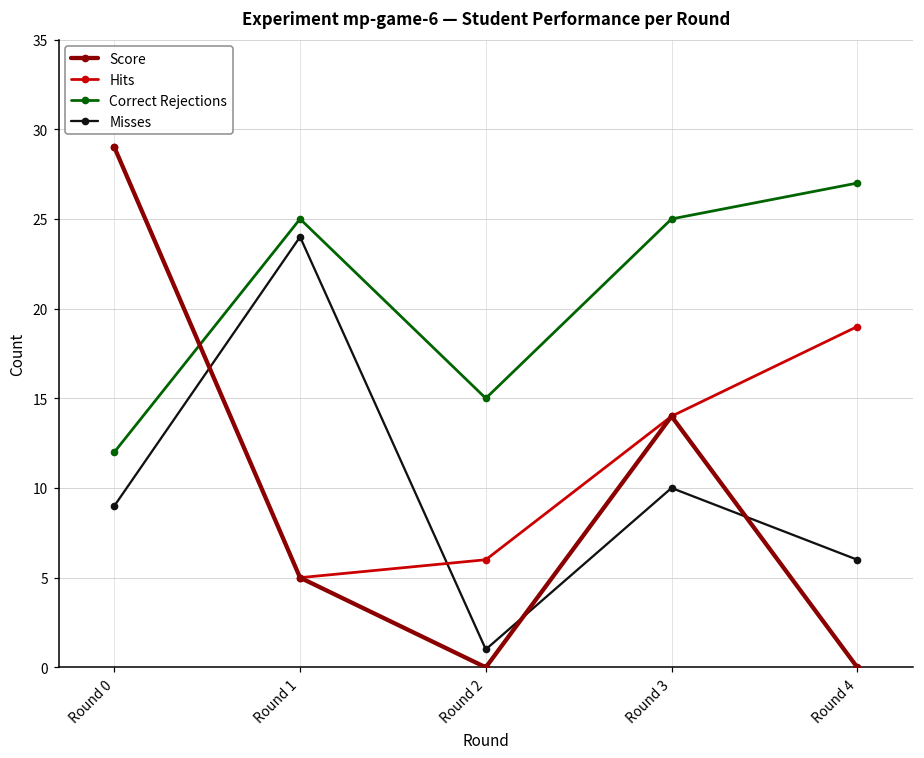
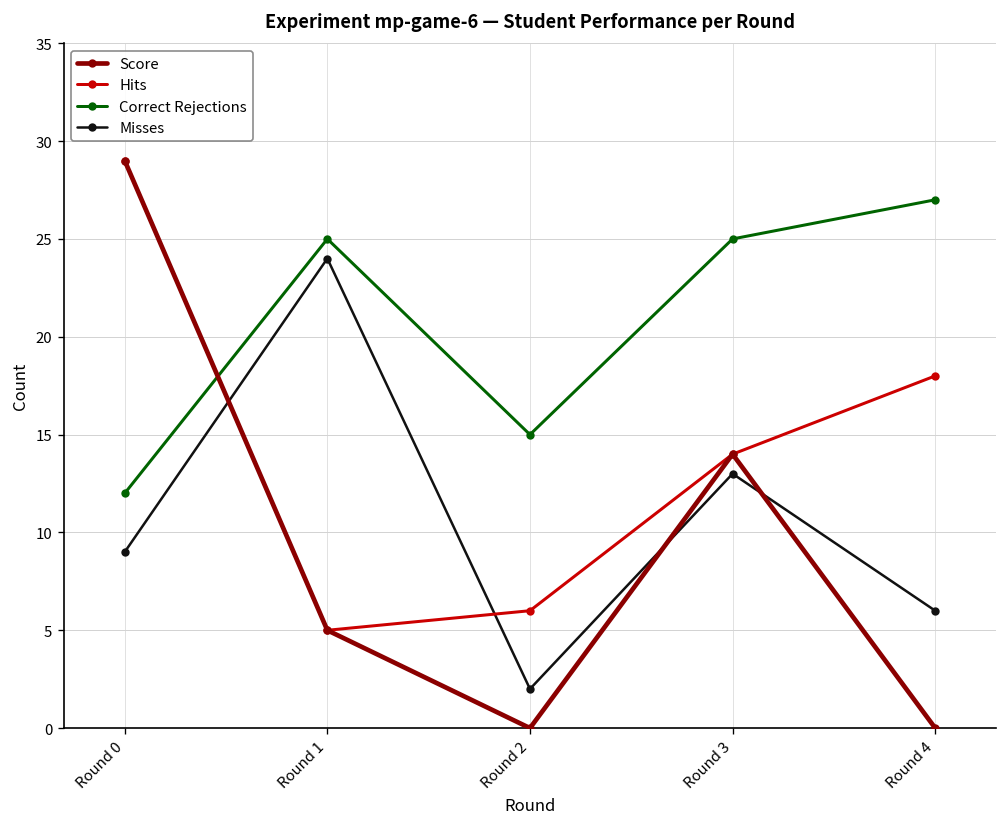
Misses, Round 2: 1 -> 2
Misses, Round 3: 10 -> 13
Hits, Round 4: 19 -> 18
